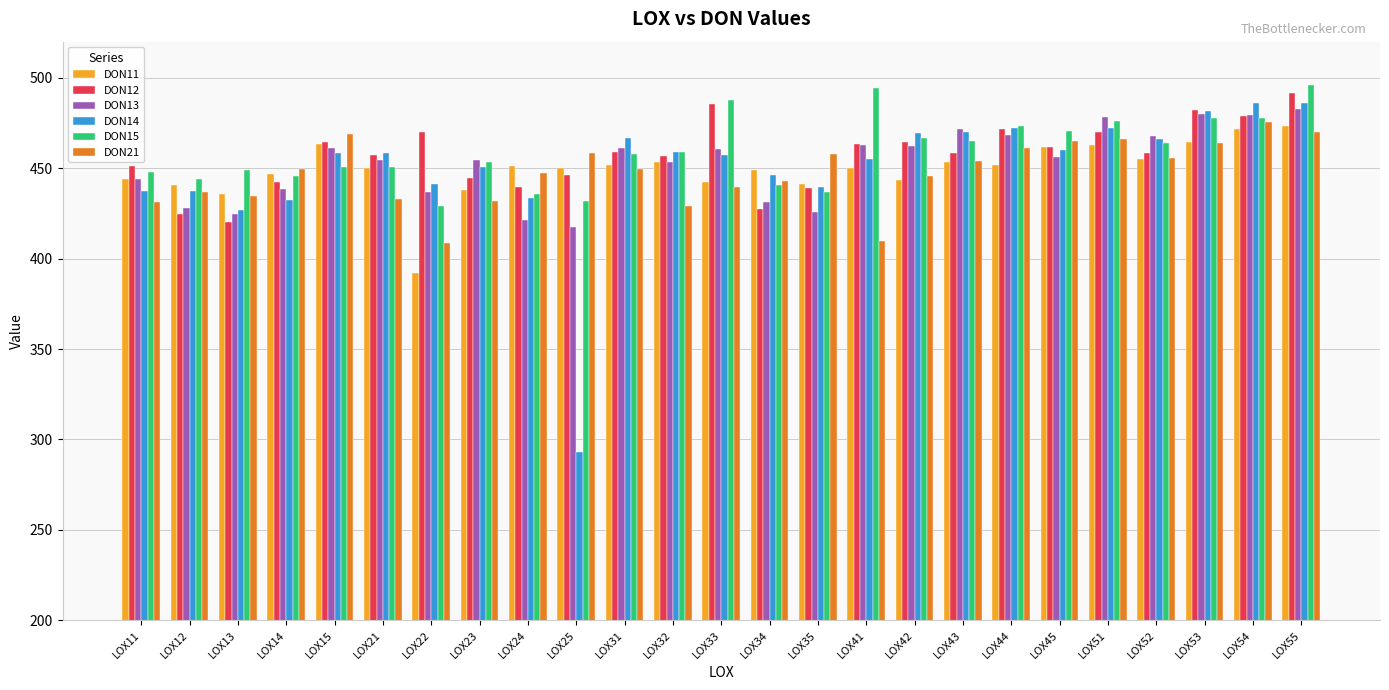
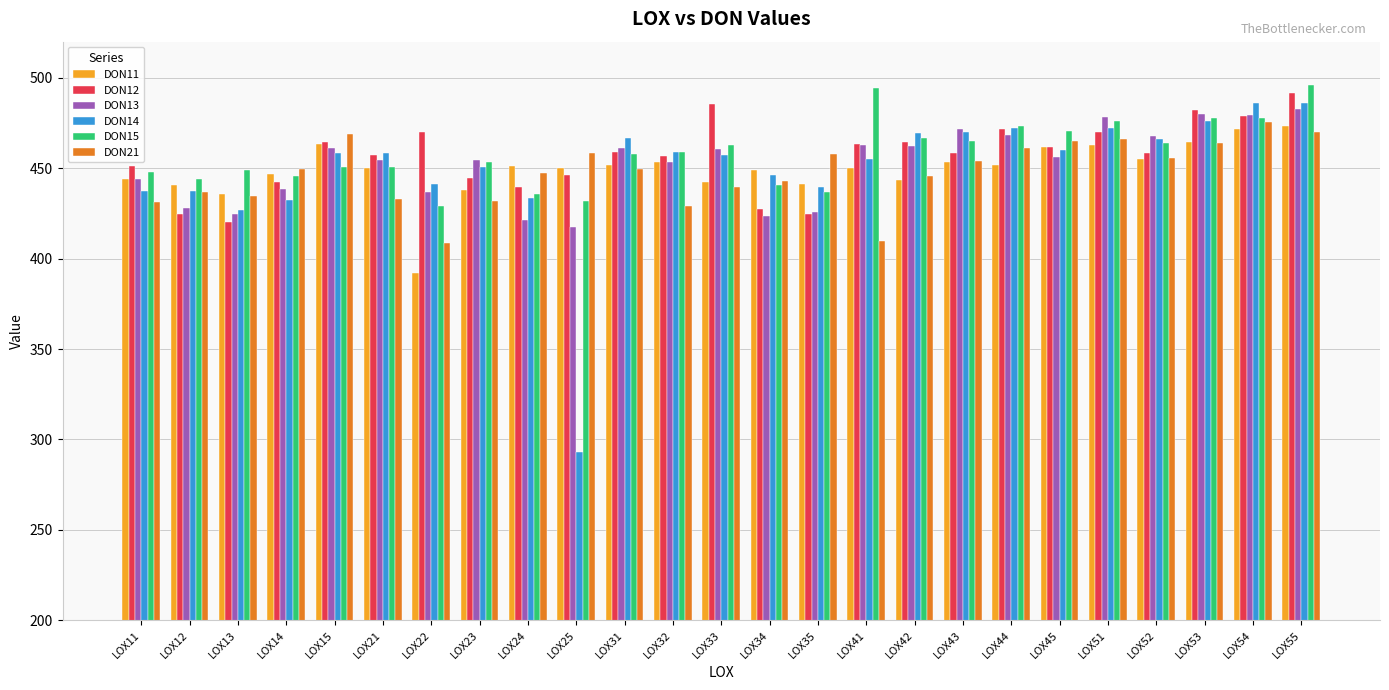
DON15, LOX33: 488 -> 463
DON13, LOX34: 431 -> 424
DON12, LOX35: 439 -> 425
DON14, LOX53: 482 -> 476
